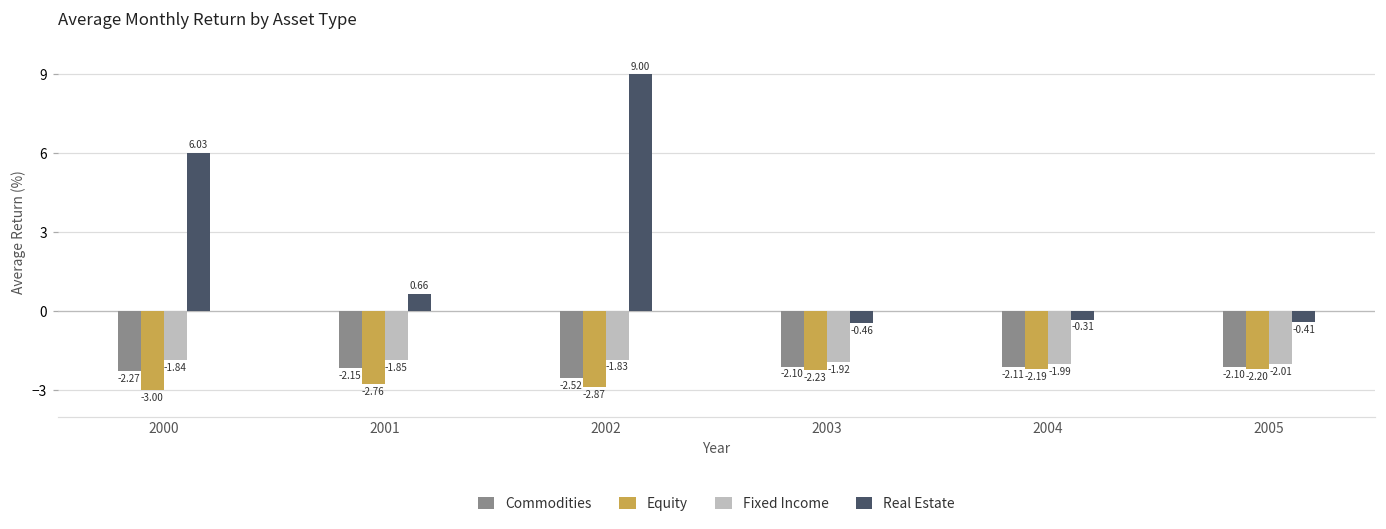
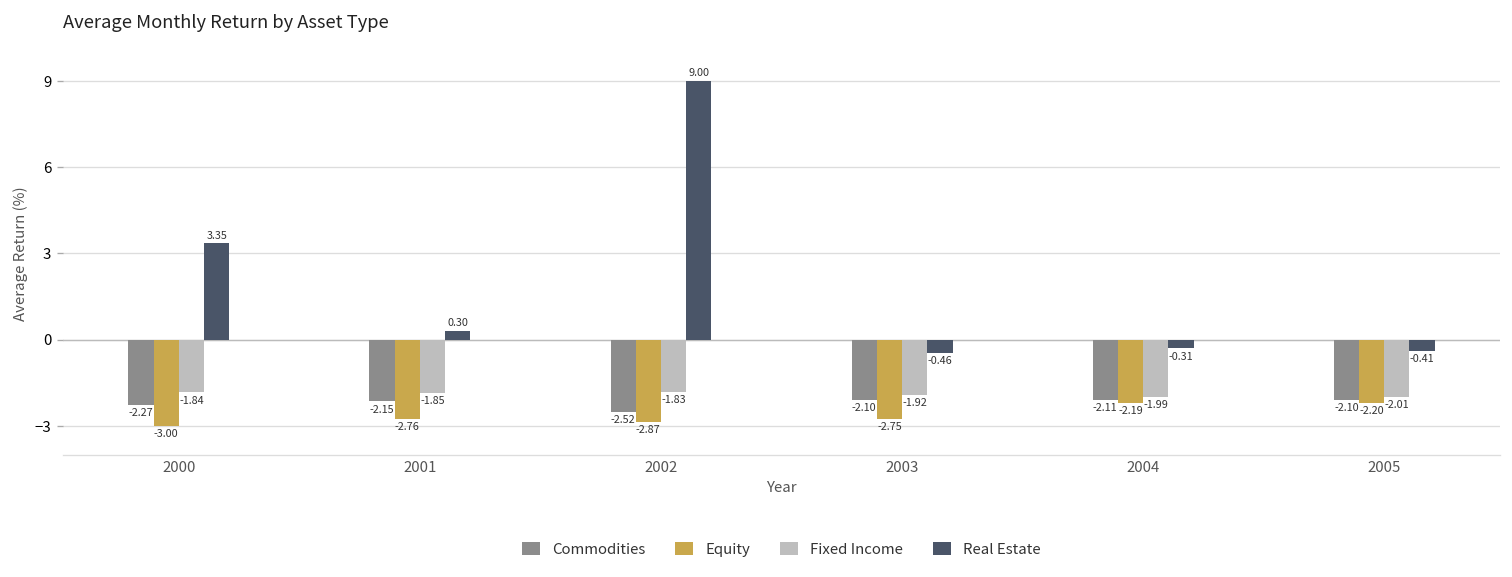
Real Estate, 2000: 6.03 -> 3.35
Real Estate, 2001: 0.66 -> 0.30
Equity, 2003: -2.23 -> -2.75
